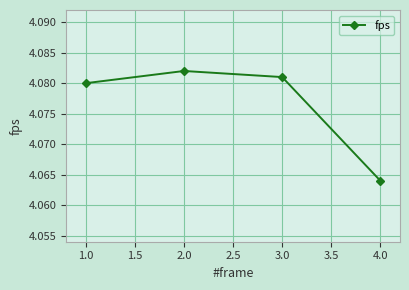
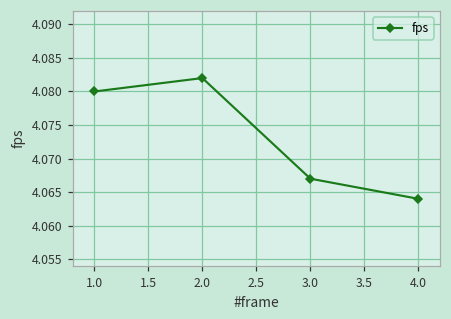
3.0: 4.081 -> 4.067
